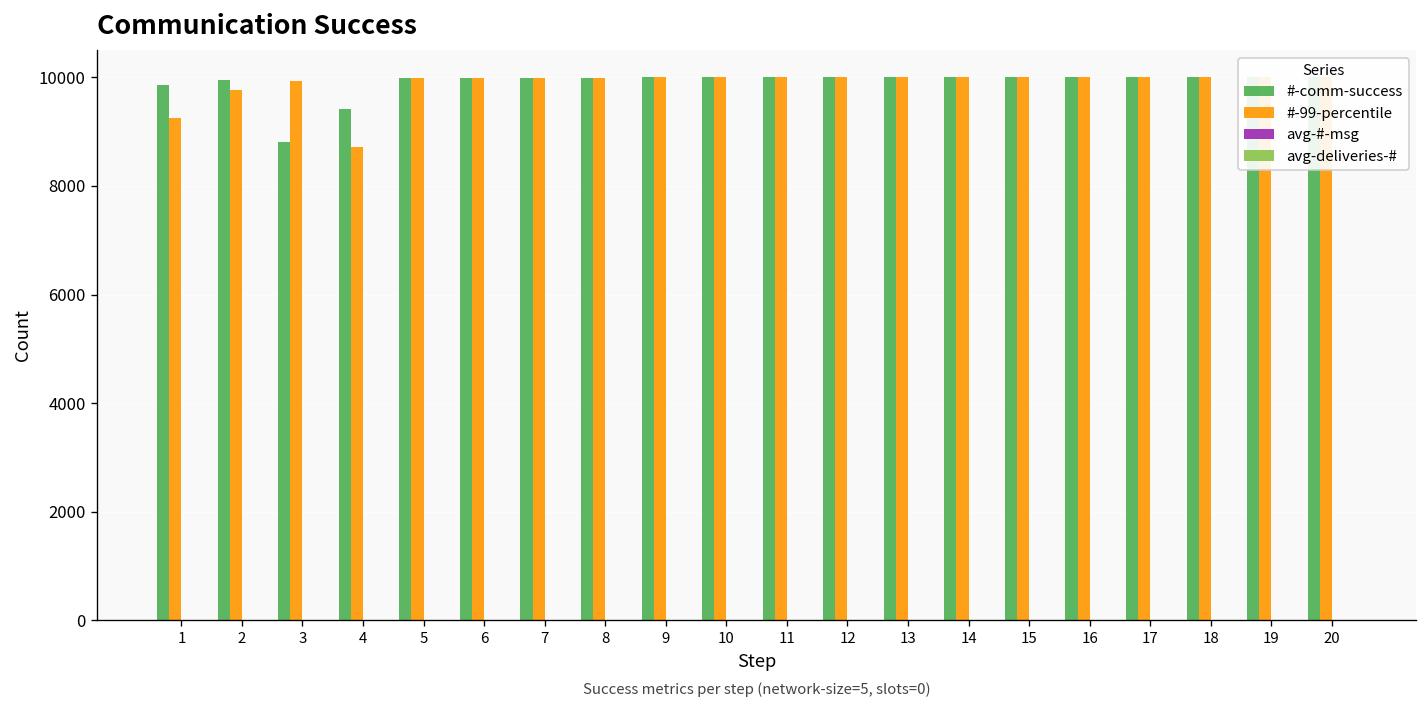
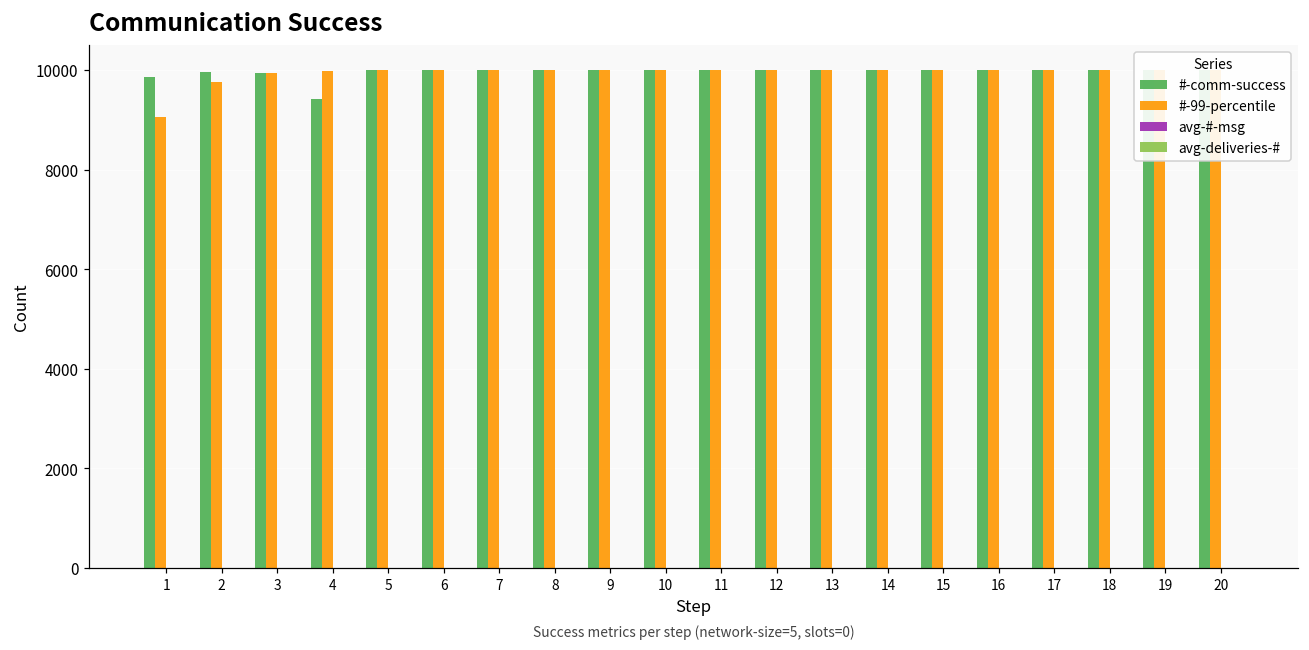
#-99-percentile, 1: 9200 -> 9100
#-comm-success, 3: 8800 -> 9900
#-99-percentile, 4: 8700 -> 10000
